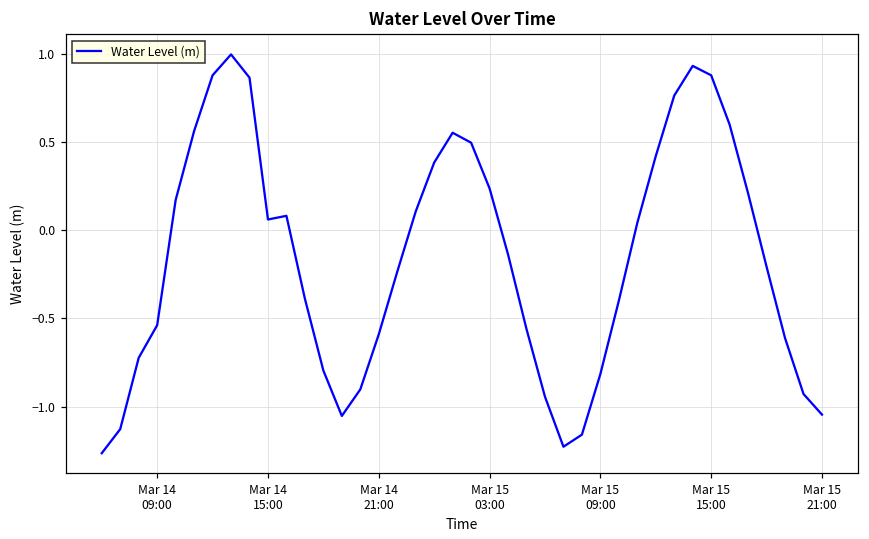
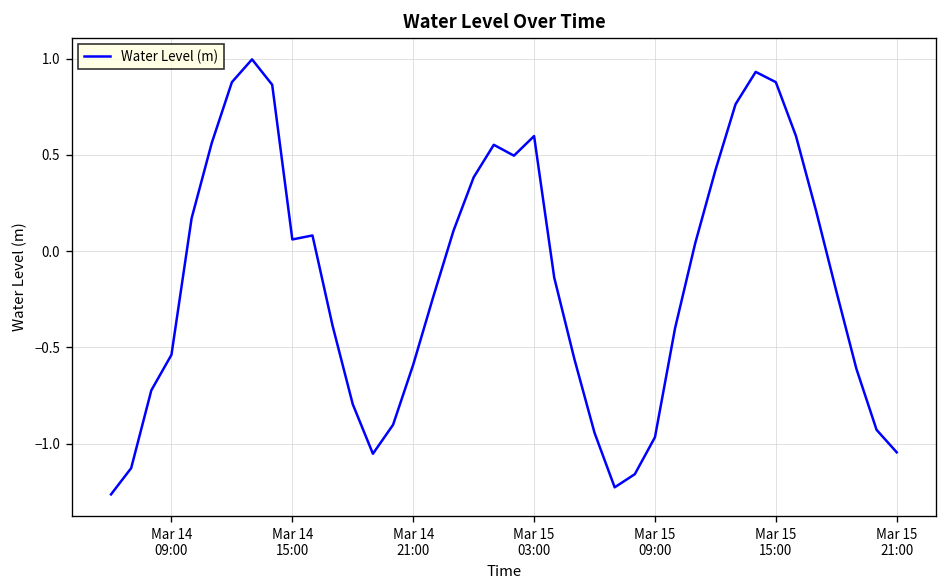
Mar 15 03:00: 0.24 -> 0.60
Mar 15 09:00: -0.81 -> -0.97
